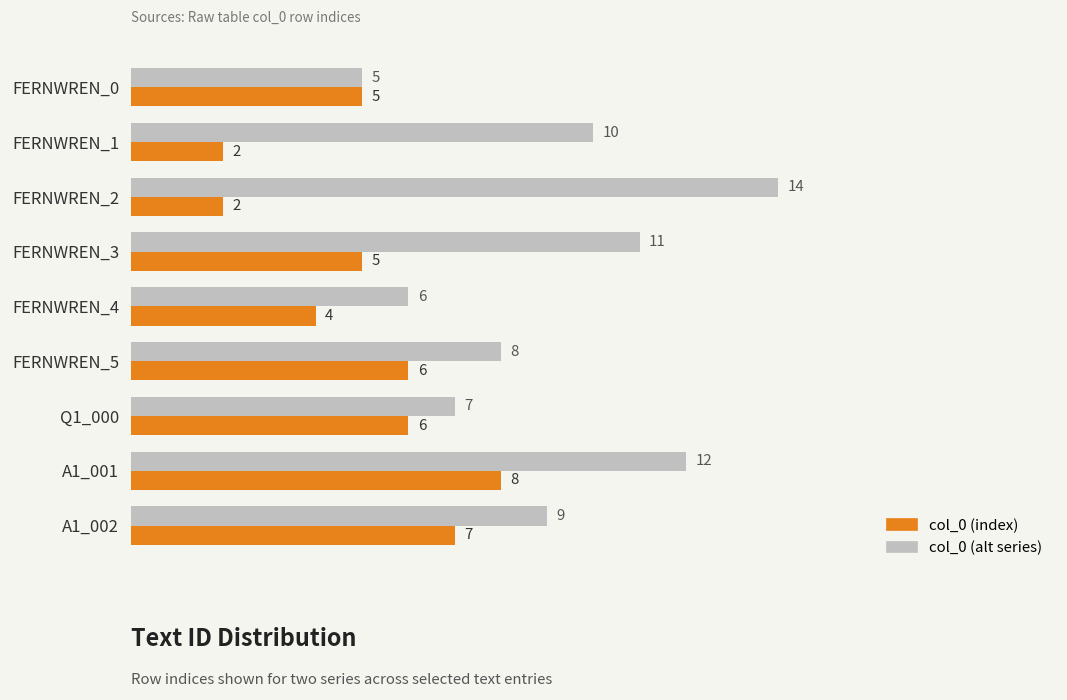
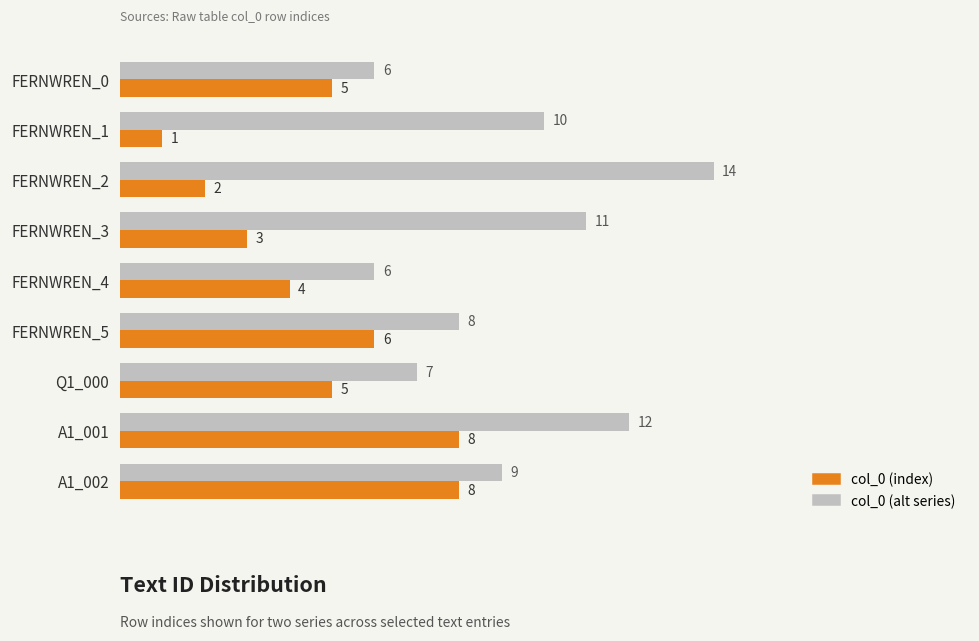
col_0 (alt series), FERNWREN_0: 5 -> 6
col_0 (index), FERNWREN_1: 2 -> 1
col_0 (index), FERNWREN_3: 5 -> 3
col_0 (index), Q1_000: 6 -> 5
col_0 (index), A1_002: 7 -> 8
